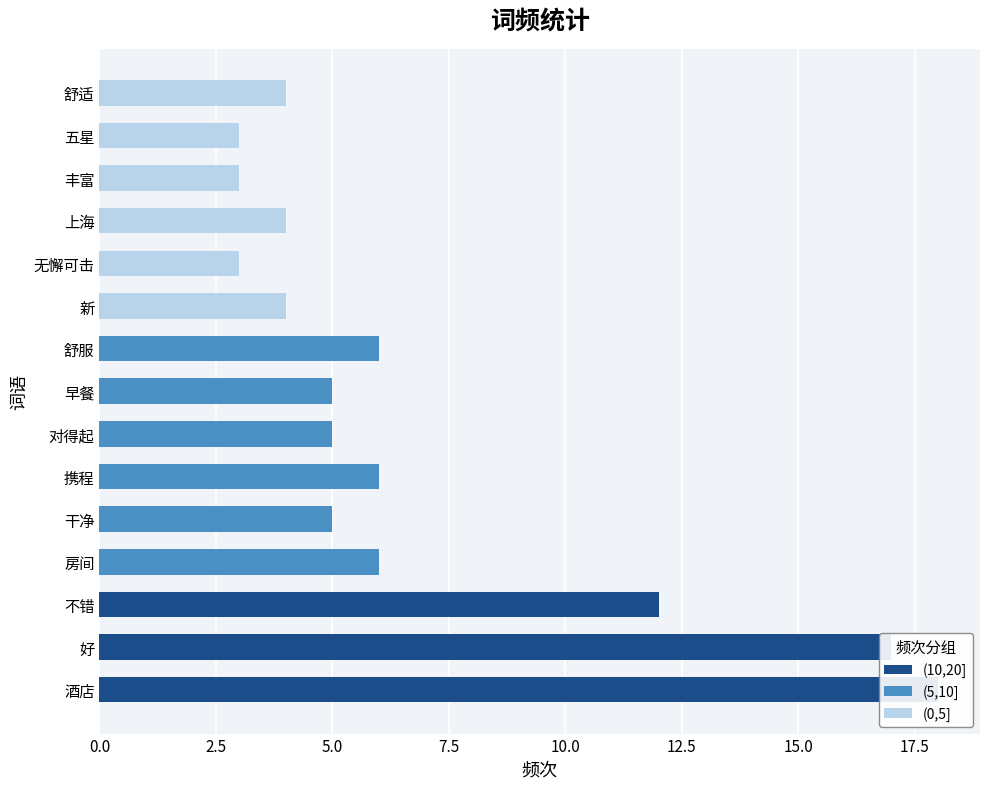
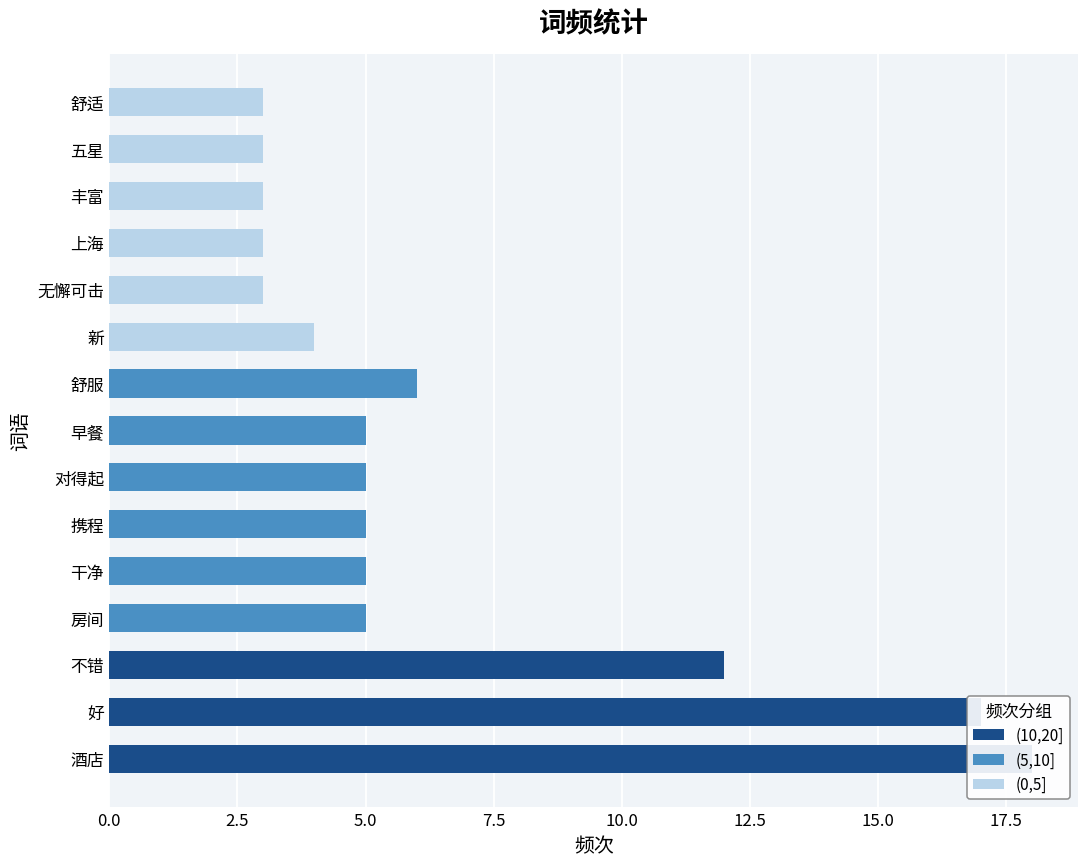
(0,5], 舒适: 4 -> 3
(0,5], 上海: 4 -> 3
(5,10], 携程: 6 -> 5
(5,10], 房间: 6 -> 5
